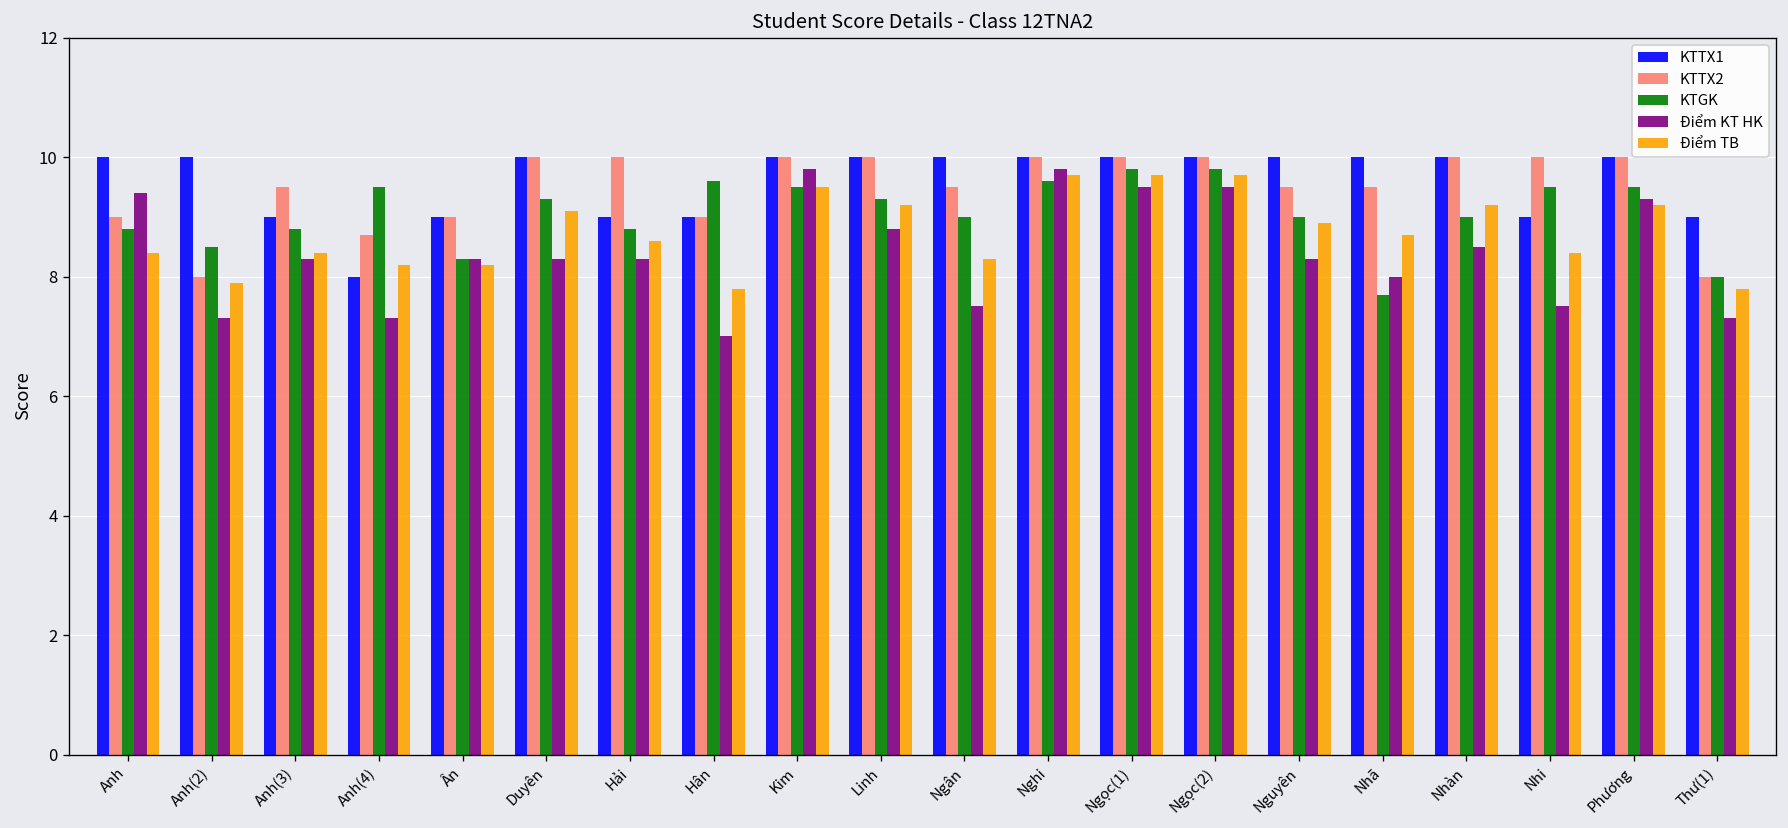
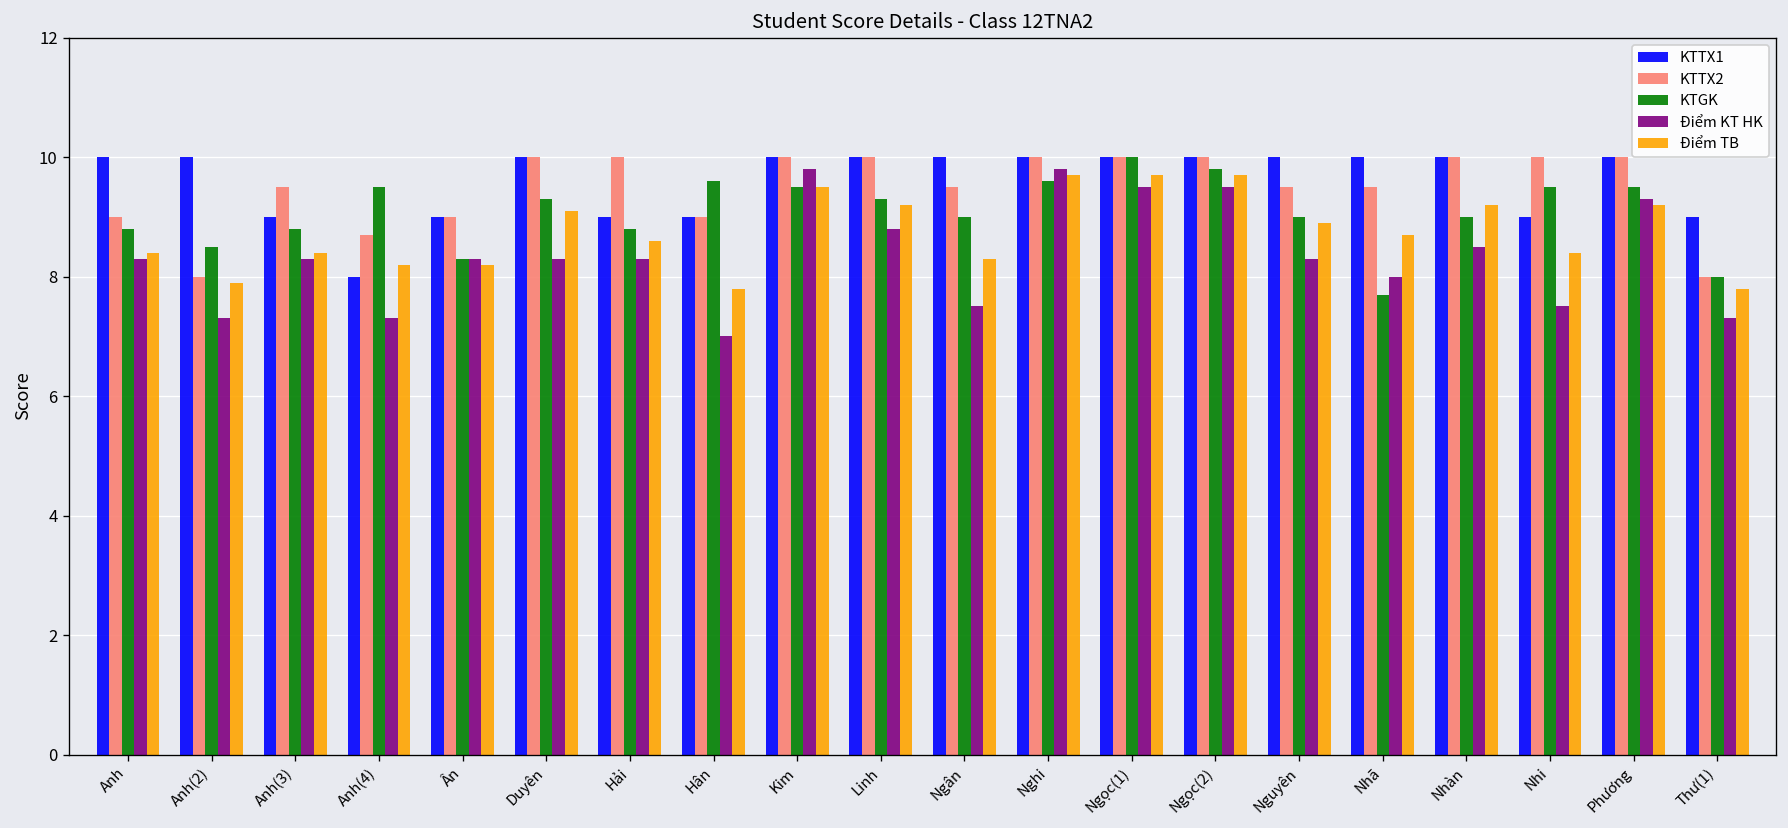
Điểm KT HK, Anh: 9.4 -> 8.3
KTGK, Ngọc(1): 9.8 -> 10.0
